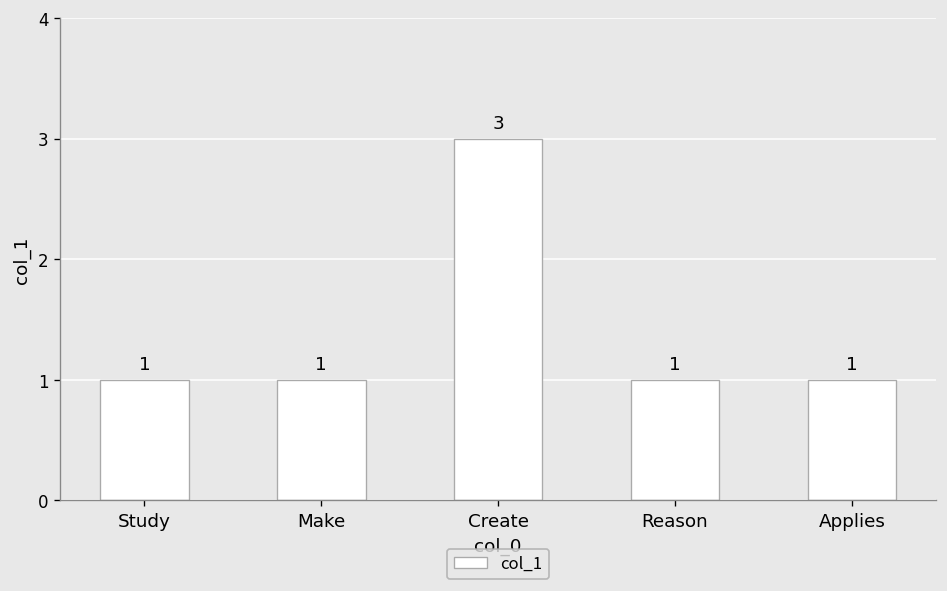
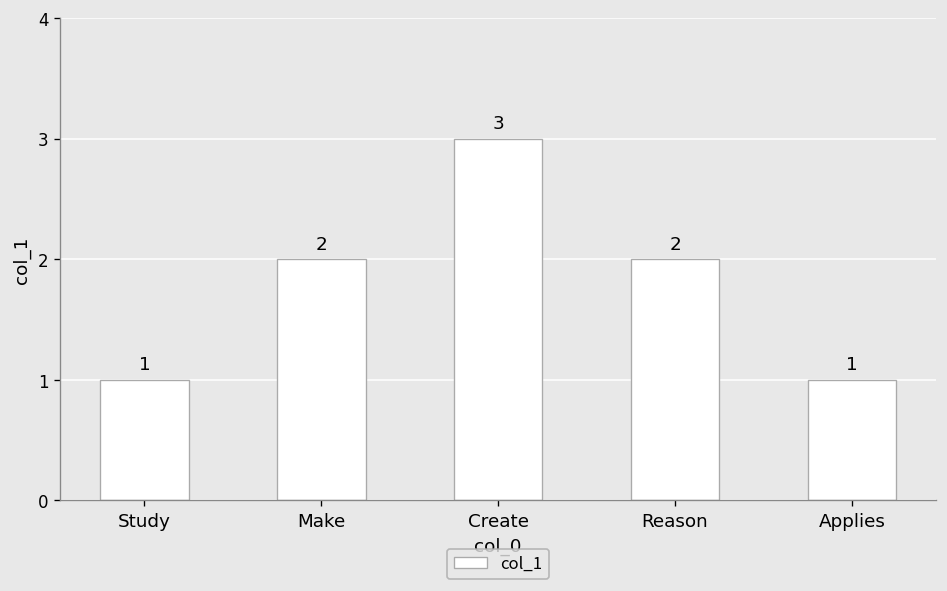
Make: 1 -> 2
Reason: 1 -> 2
